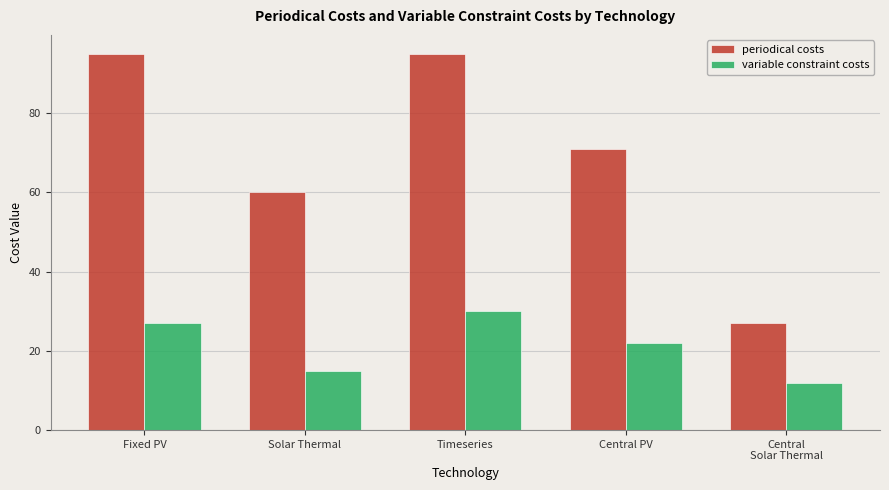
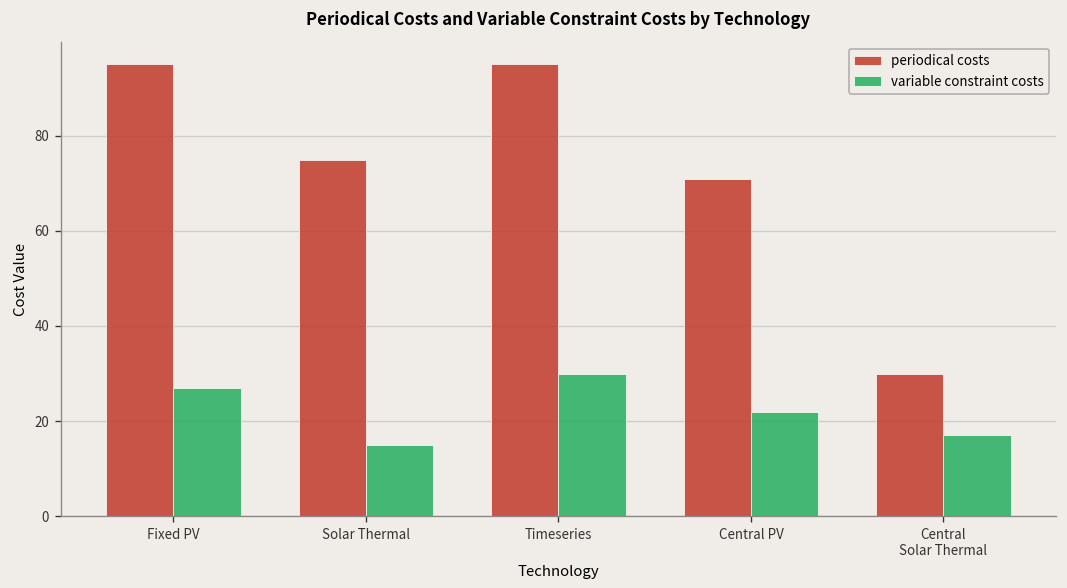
periodical costs, Solar Thermal: 60 -> 75
periodical costs, Central Solar Thermal: 27 -> 30
variable constraint costs, Central Solar Thermal: 12 -> 17
